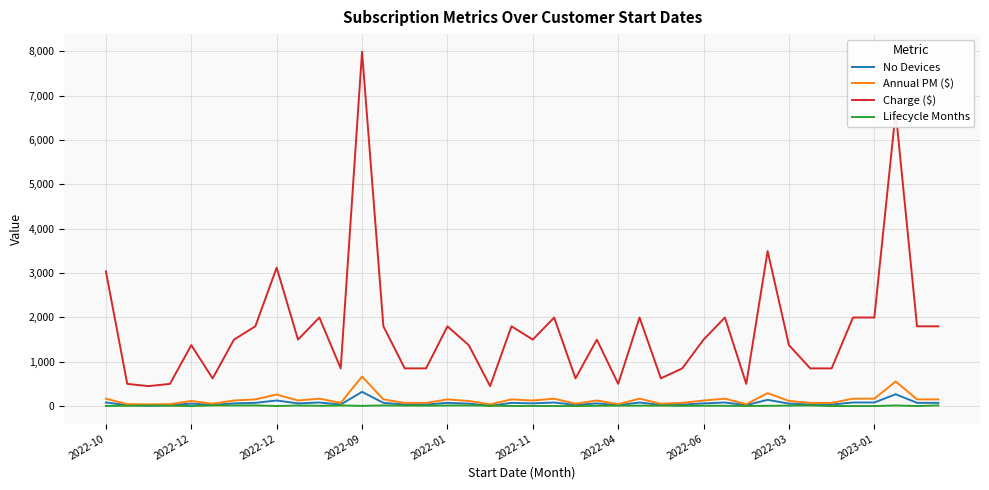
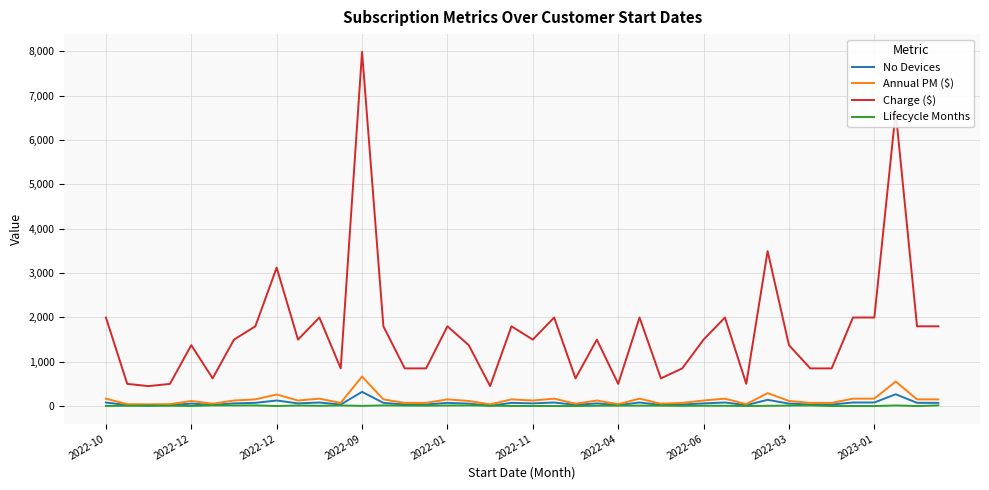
Charge ($), 2022-10: 3,000 -> 2,000
